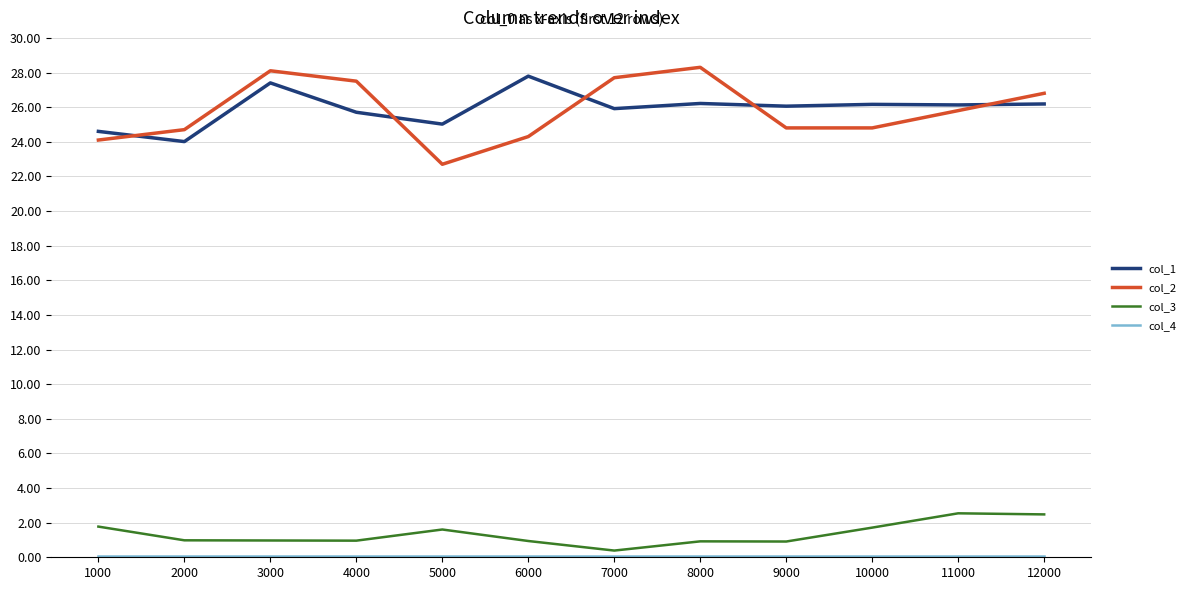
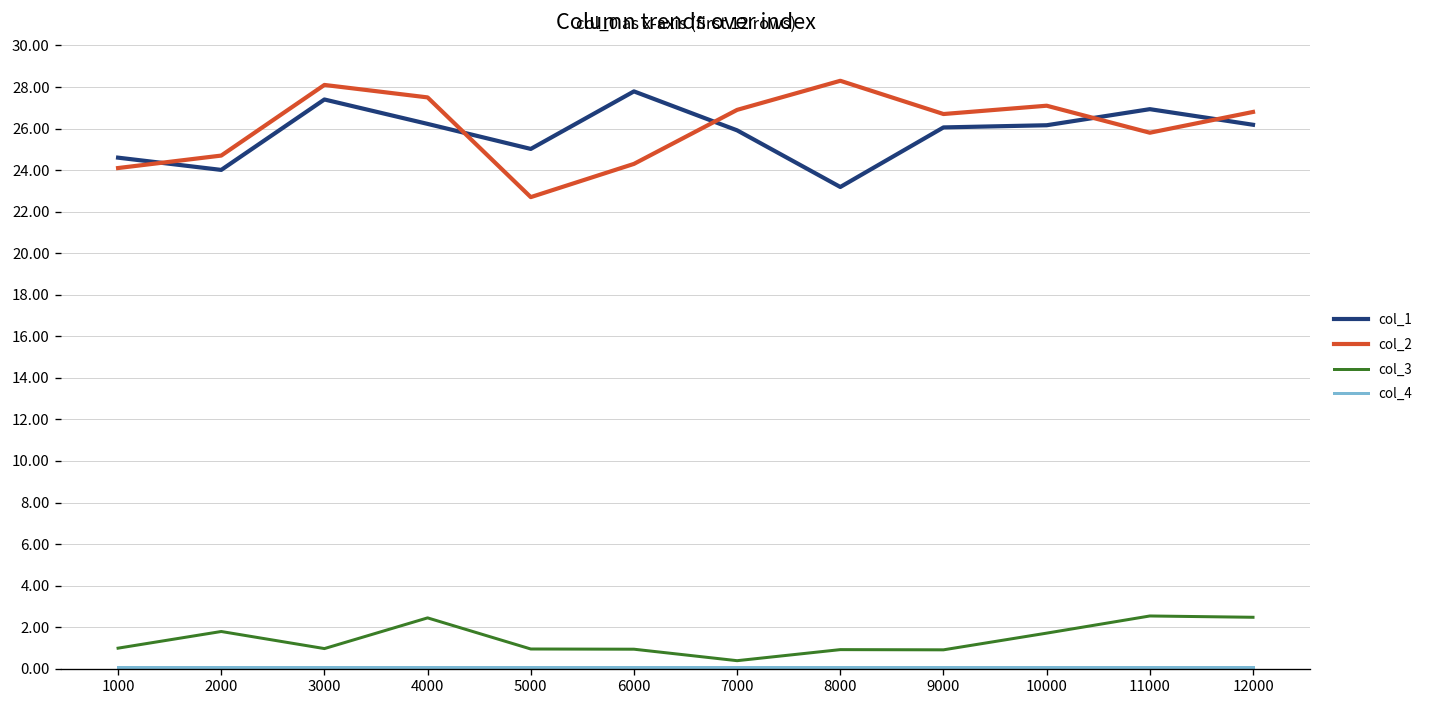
col_3, 1000: 1.8 -> 1.0
col_3, 2000: 1.0 -> 1.8
col_1, 4000: 25.7 -> 26.2
col_3, 4000: 1.0 -> 2.4
col_3, 5000: 1.6 -> 1.0
col_2, 7000: 27.7 -> 26.9
col_1, 8000: 26.2 -> 23.2
col_2, 9000: 24.8 -> 26.7
col_2, 10000: 24.8 -> 27.1
col_1, 11000: 26.1 -> 26.9
